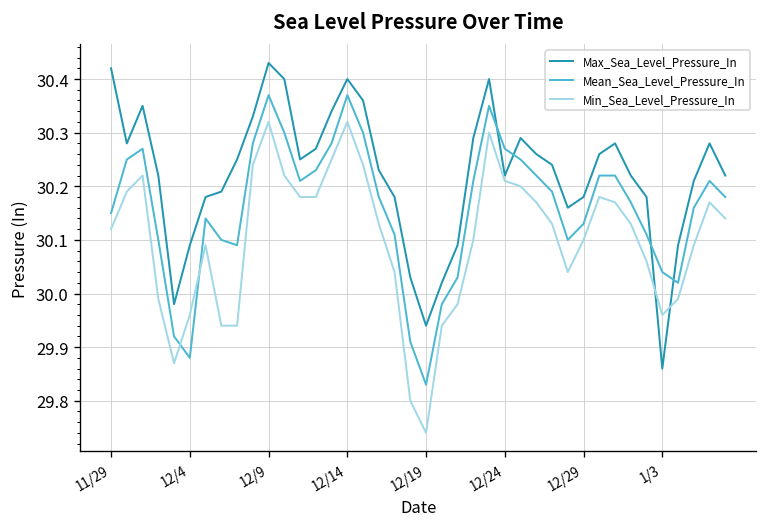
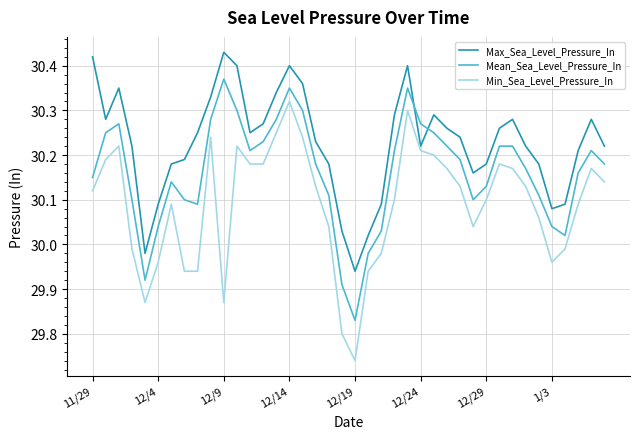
Mean_Sea_Level_Pressure_In, 12/4: 29.88 -> 30.04
Min_Sea_Level_Pressure_In, 12/9: 30.32 -> 29.87
Mean_Sea_Level_Pressure_In, 12/14: 30.37 -> 30.35
Max_Sea_Level_Pressure_In, 1/3: 29.86 -> 30.08
